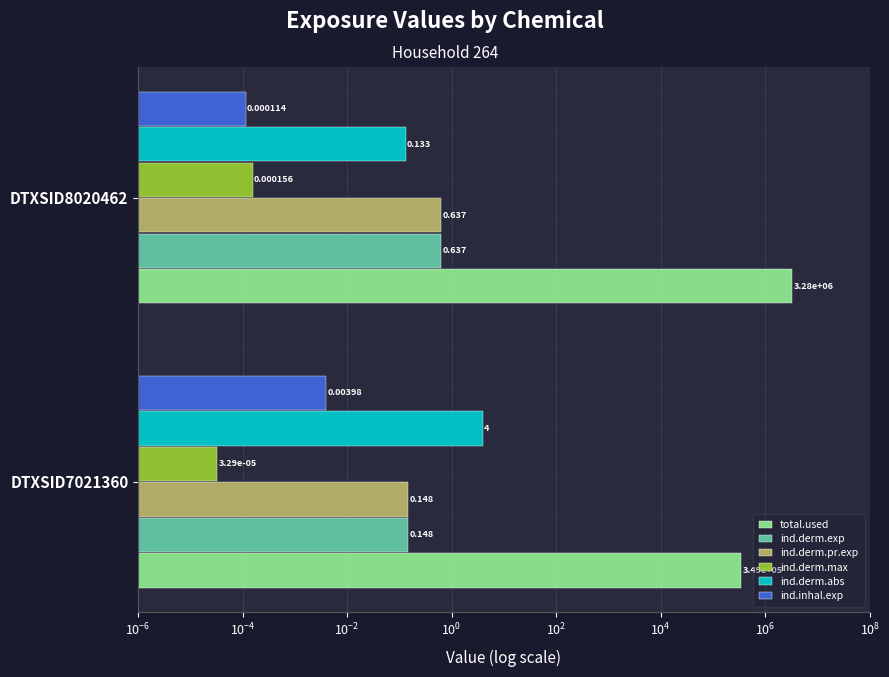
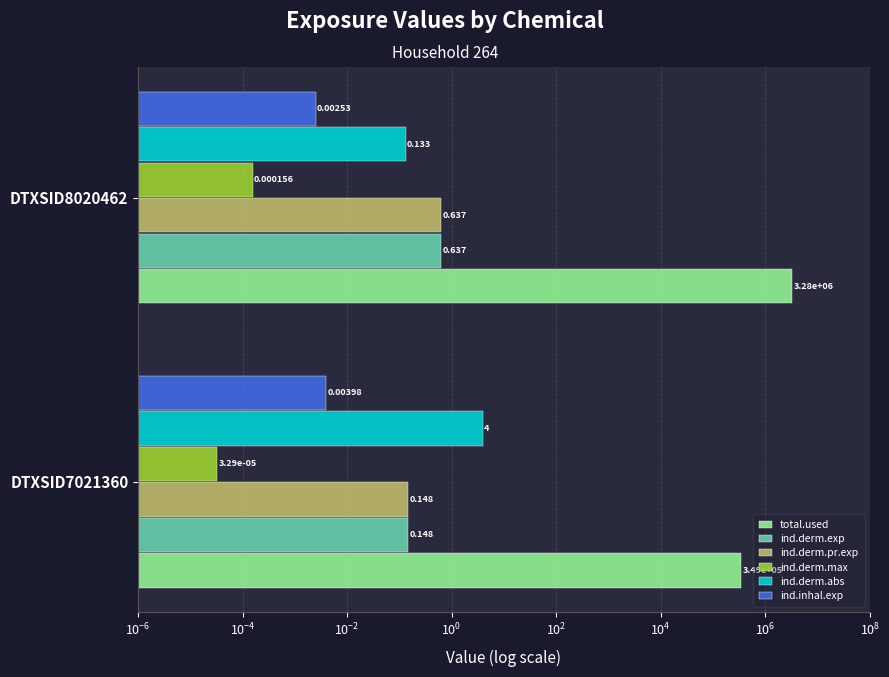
ind.inhal.exp, DTXSID8020462: 0.000114 -> 0.00253
